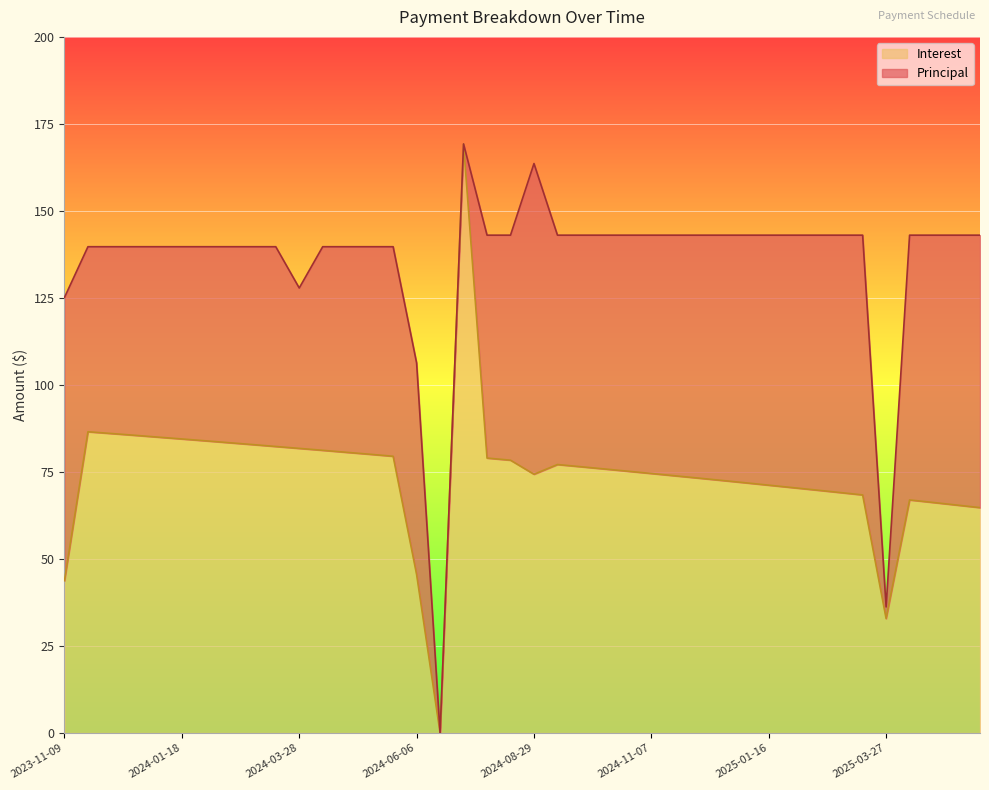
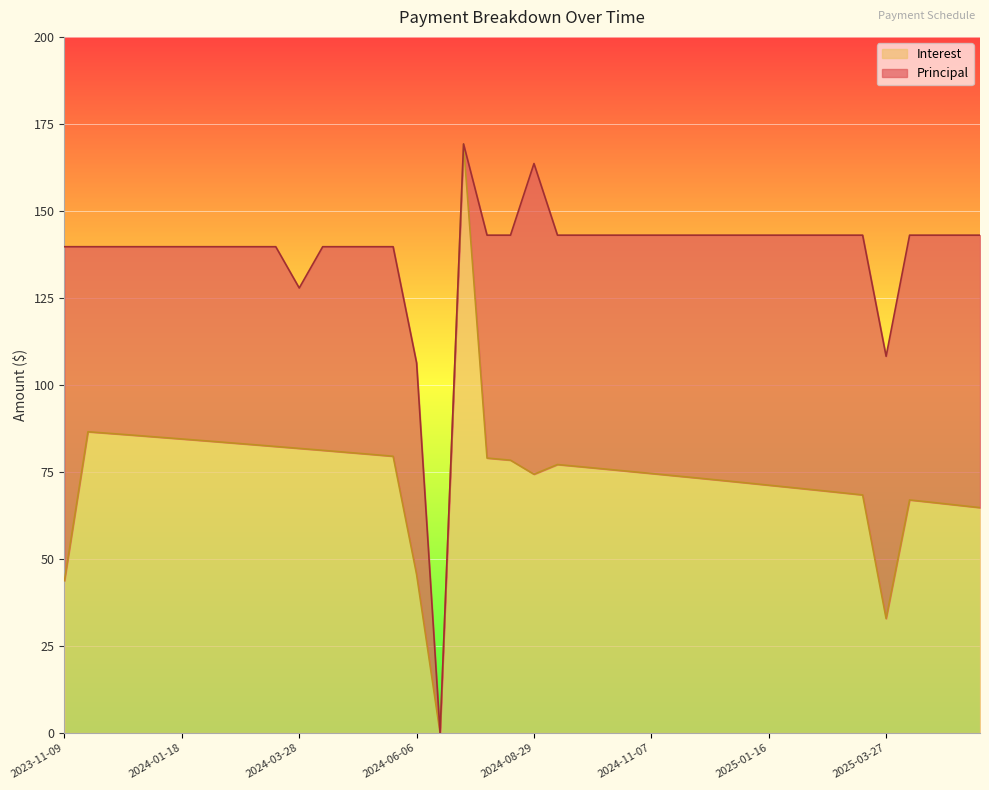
Principal, 2023-11-09: 81 -> 96
Principal, 2025-03-27: 3 -> 75
